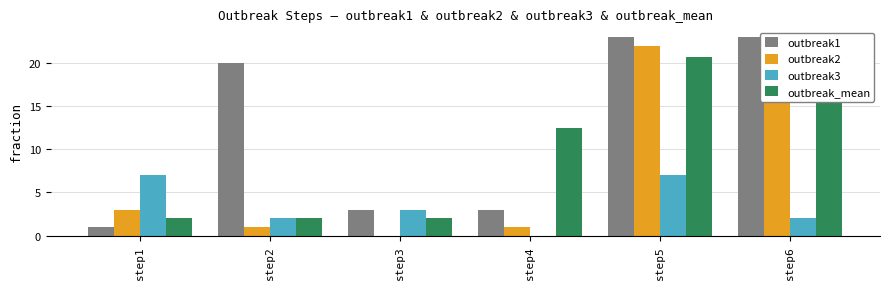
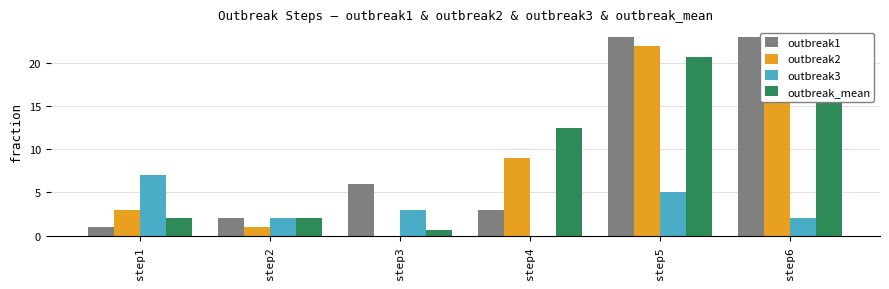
outbreak1, step2: 20 -> 2
outbreak1, step3: 3 -> 6
outbreak_mean, step3: 2 -> 1
outbreak2, step4: 1 -> 9
outbreak3, step5: 7 -> 5
